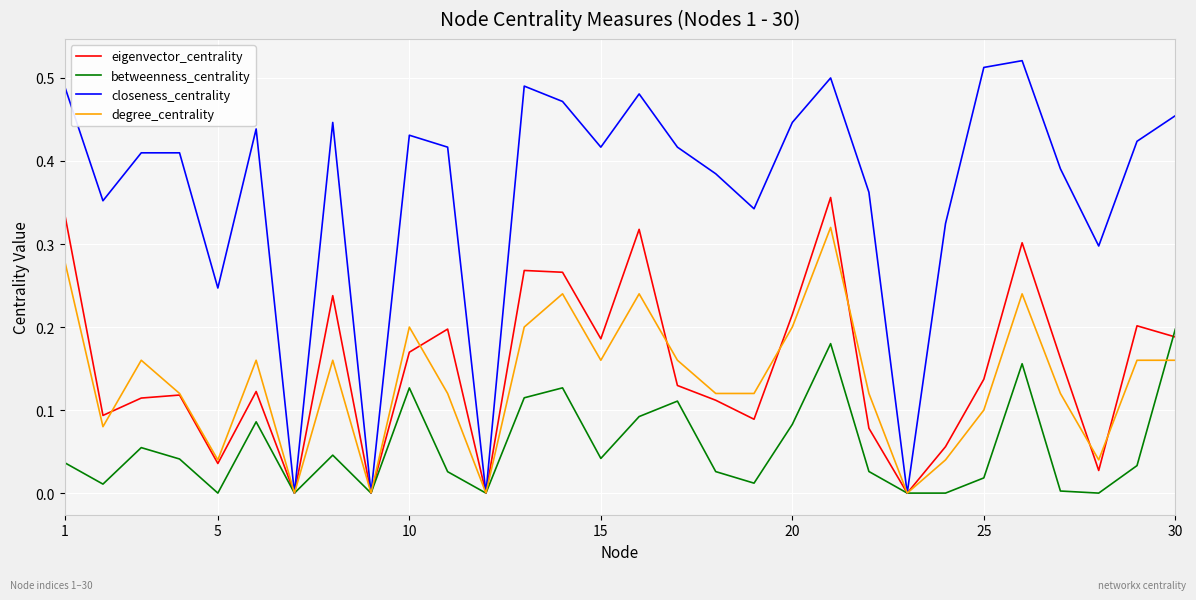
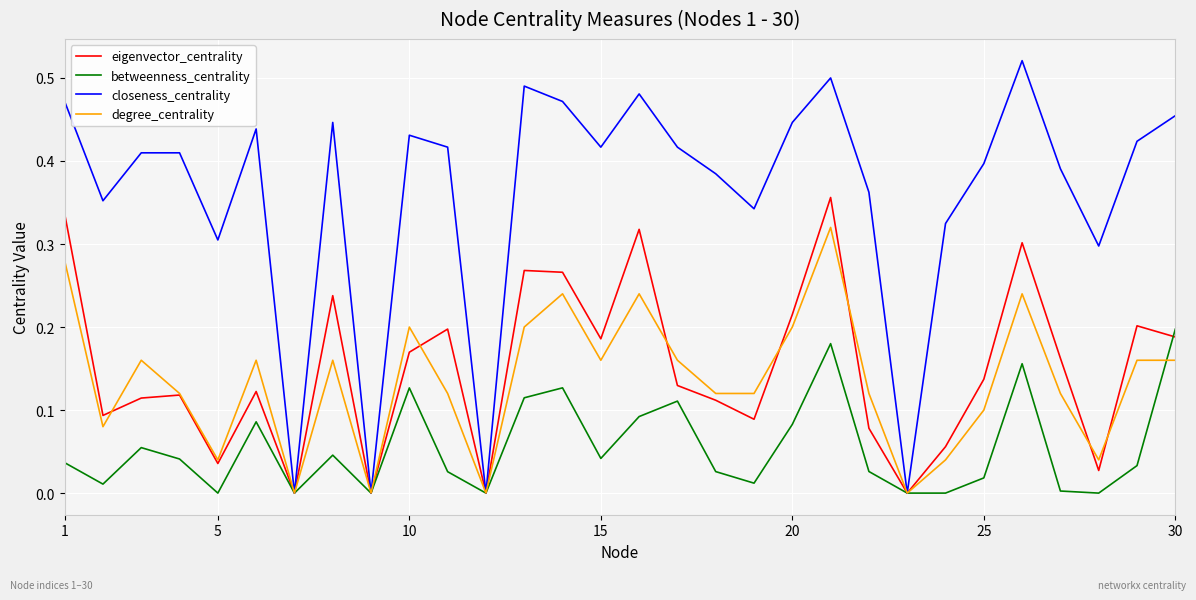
closeness_centrality, 1: 0.49 -> 0.47
closeness_centrality, 5: 0.25 -> 0.30
closeness_centrality, 25: 0.51 -> 0.40
